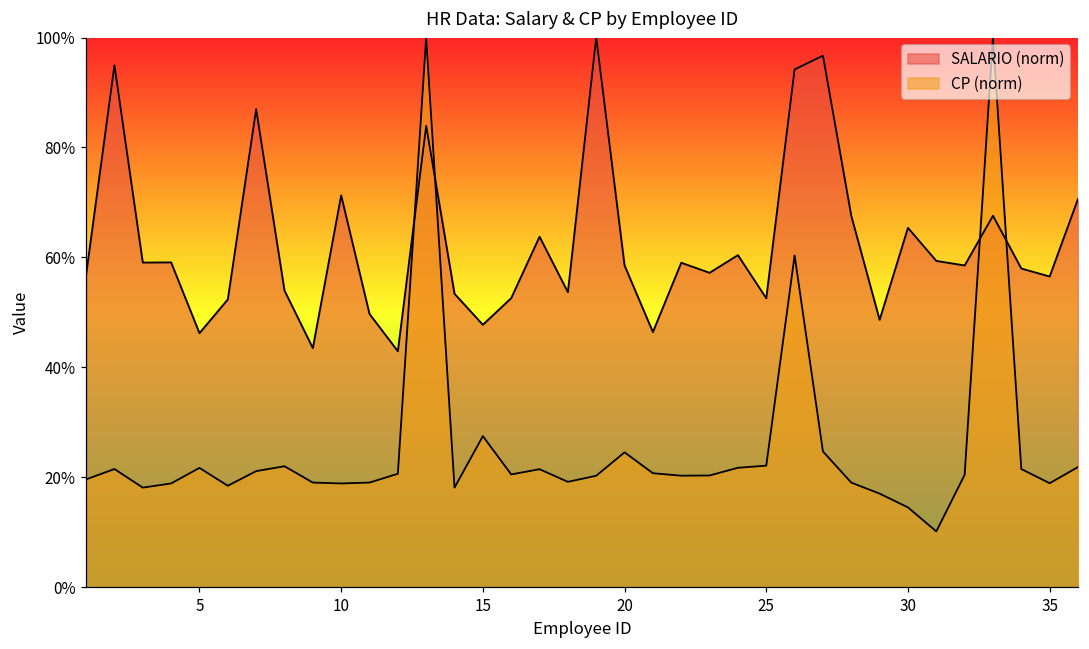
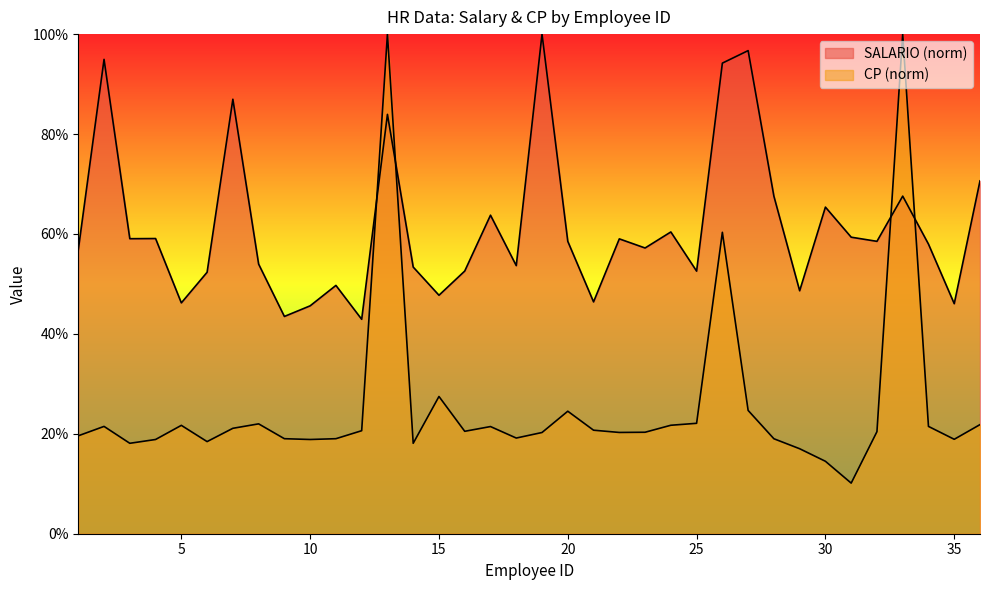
SALARIO (norm), 10: 71% -> 46%
SALARIO (norm), 35: 57% -> 46%
